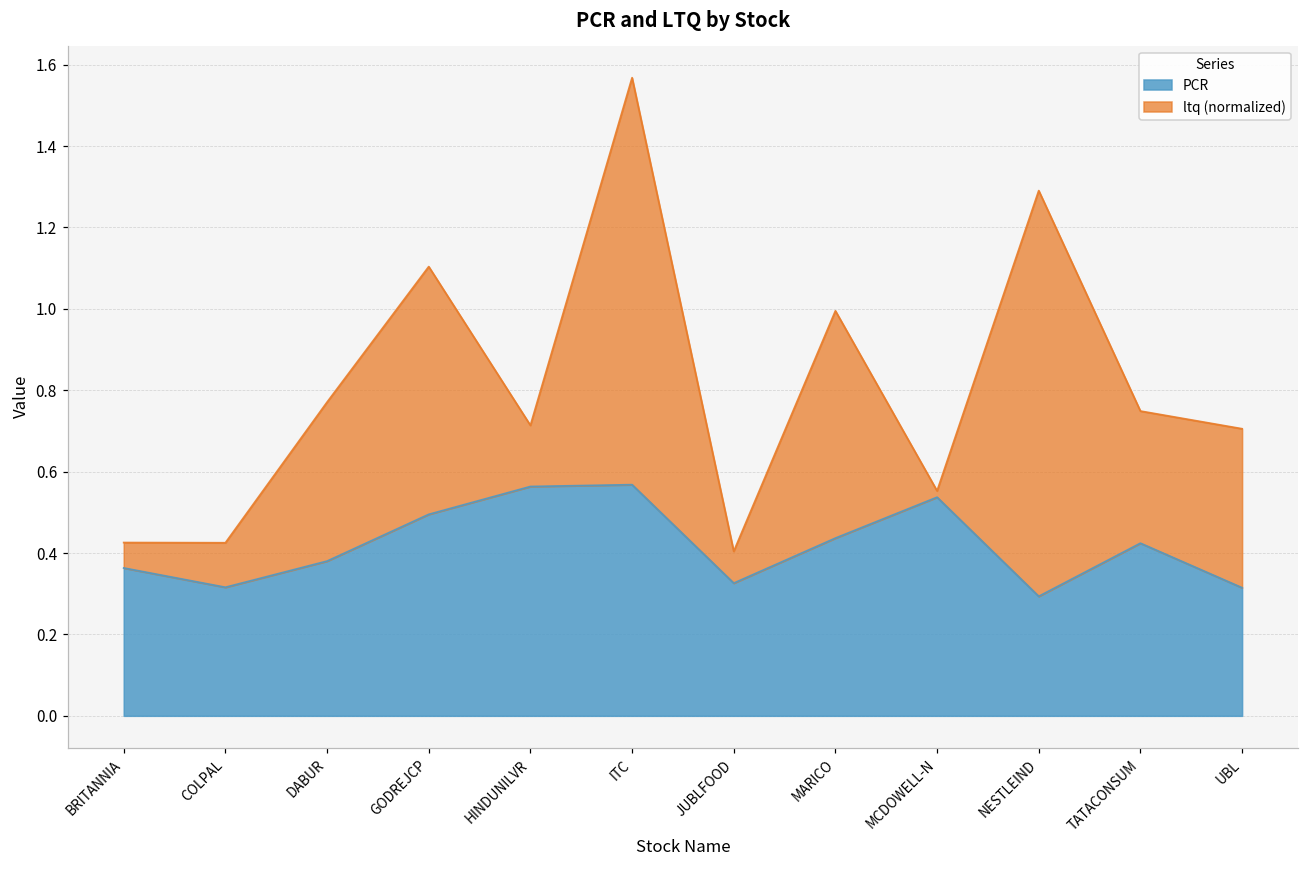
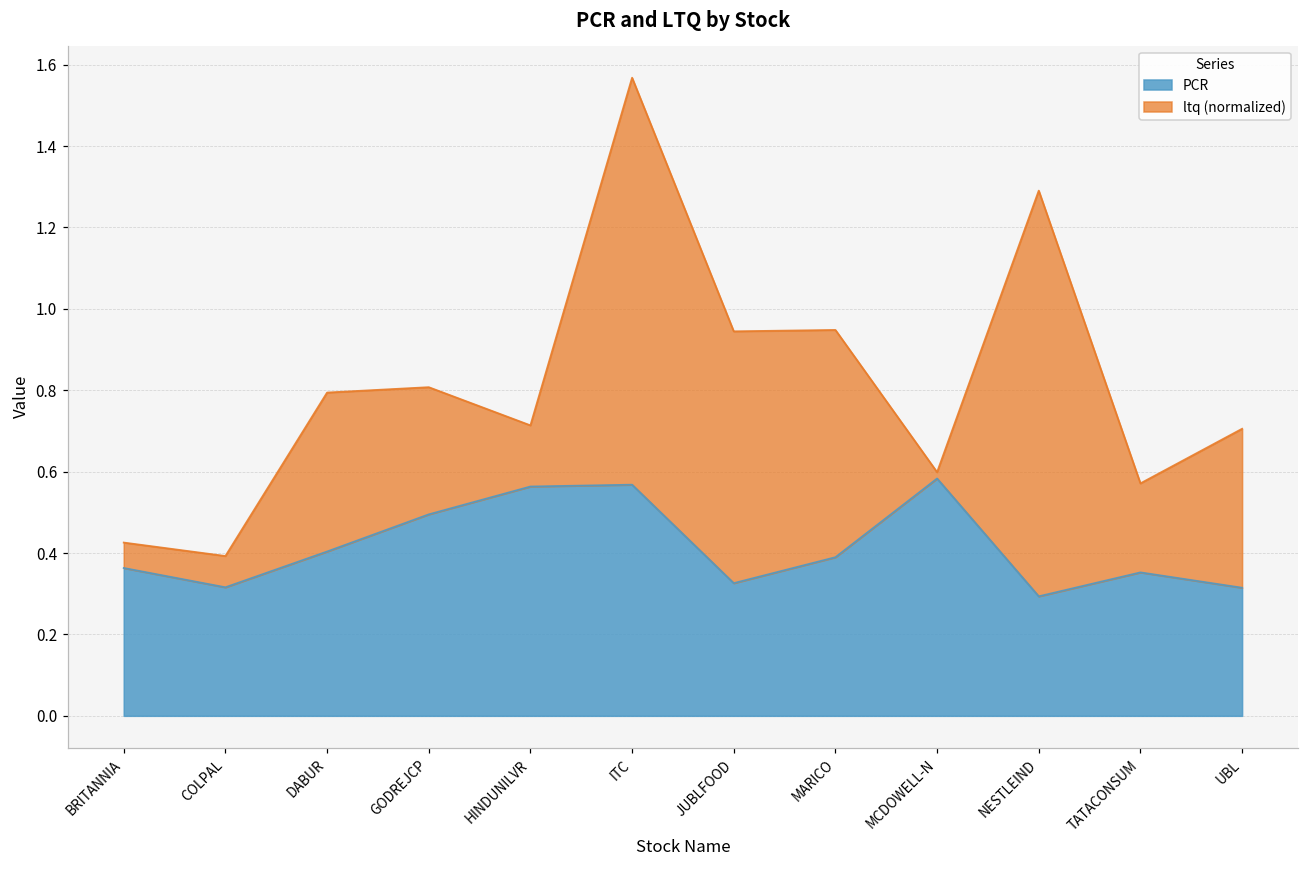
ltq (normalized), COLPAL: 0.11 -> 0.08
PCR, DABUR: 0.38 -> 0.40
ltq (normalized), GODREJCP: 0.61 -> 0.31
ltq (normalized), JUBLFOOD: 0.08 -> 0.62
PCR, MARICO: 0.44 -> 0.39
PCR, MCDOWELL-N: 0.54 -> 0.58
PCR, TATACONSUM: 0.42 -> 0.35
ltq (normalized), TATACONSUM: 0.32 -> 0.22
